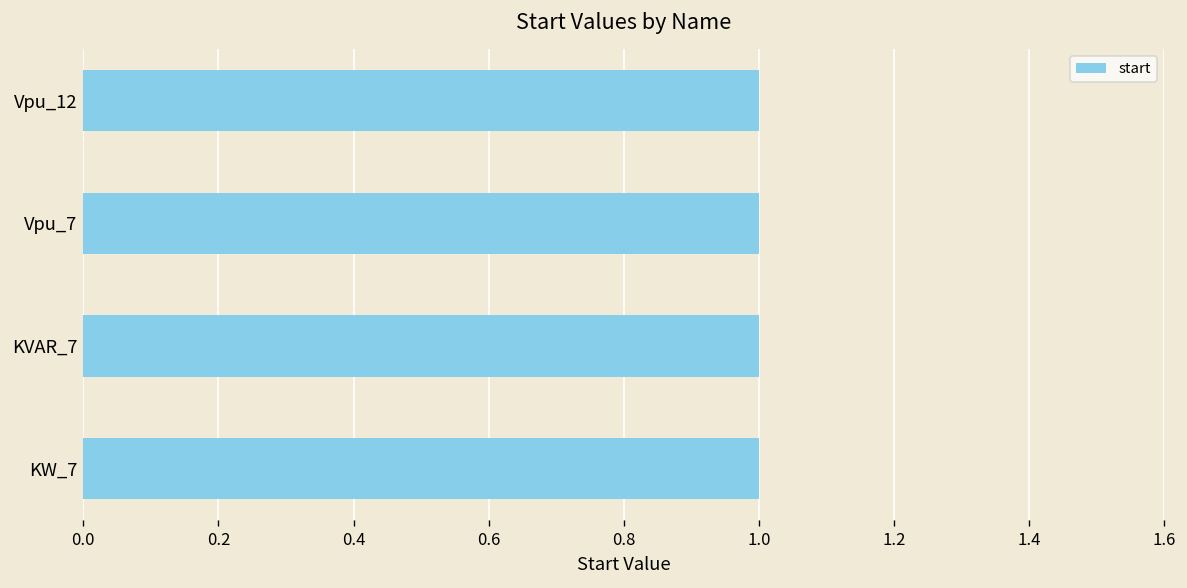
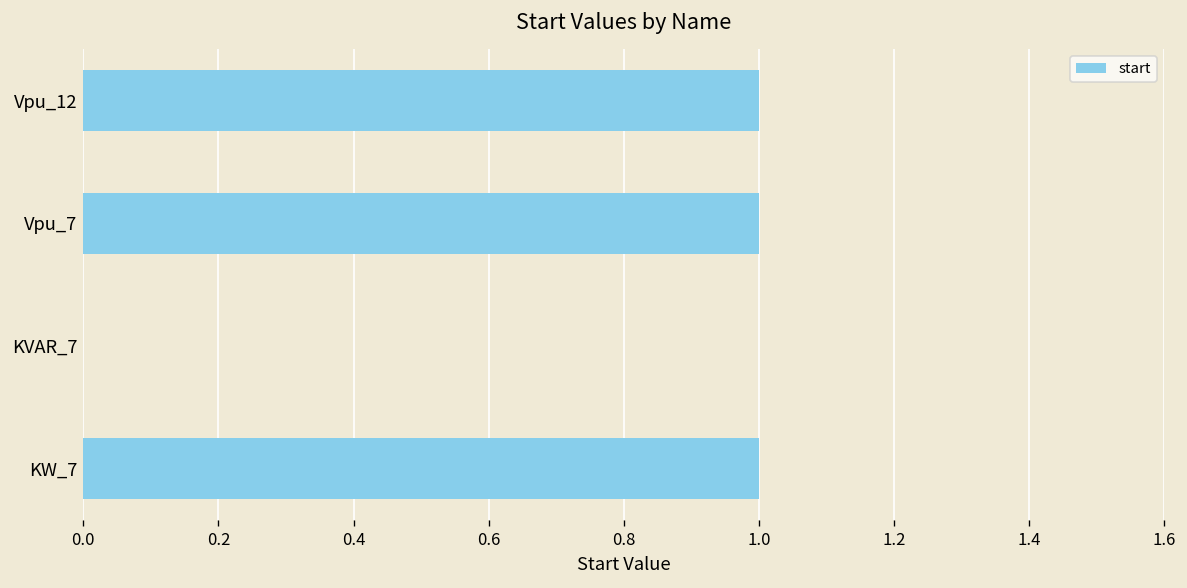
KVAR_7: 1 -> 0
